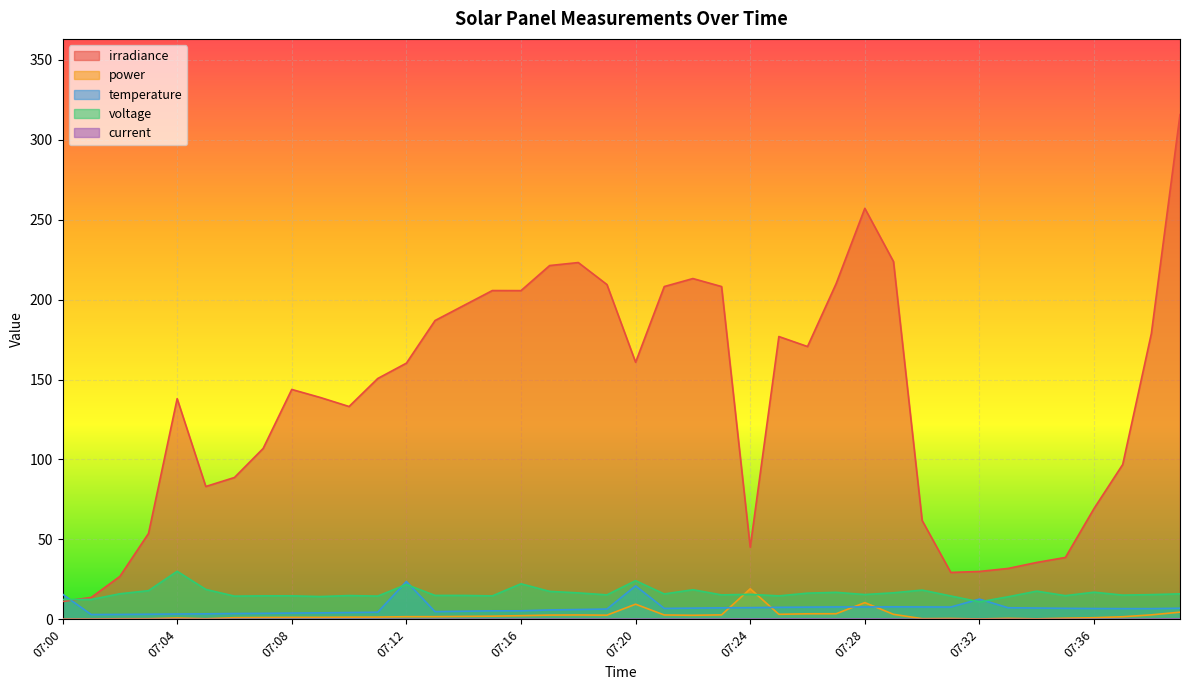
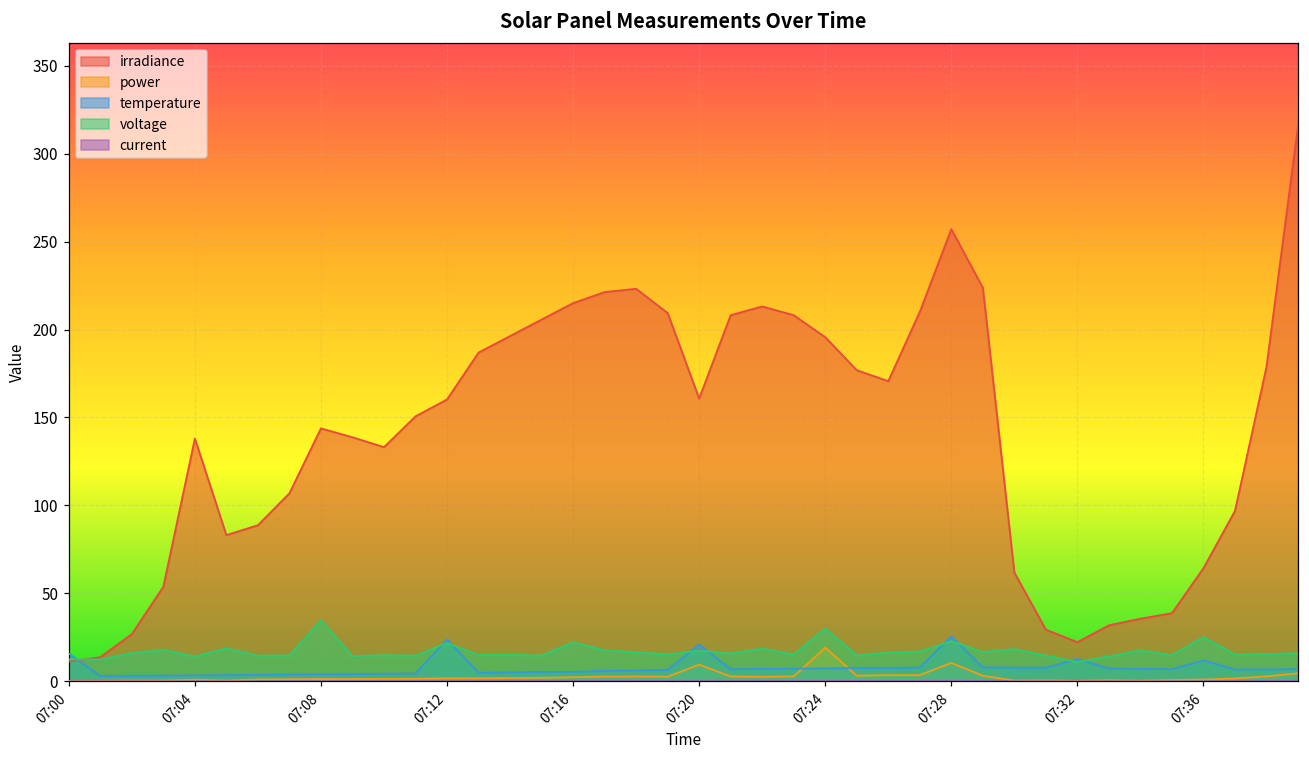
voltage, 07:04: 30 -> 14
voltage, 07:08: 15 -> 35
irradiance, 07:16: 206 -> 215
voltage, 07:20: 24 -> 17
irradiance, 07:24: 45 -> 196
voltage, 07:24: 16 -> 30
temperature, 07:28: 8 -> 26
voltage, 07:28: 16 -> 23
irradiance, 07:32: 30 -> 22
irradiance, 07:36: 69 -> 64
temperature, 07:36: 7 -> 12
voltage, 07:36: 17 -> 25
